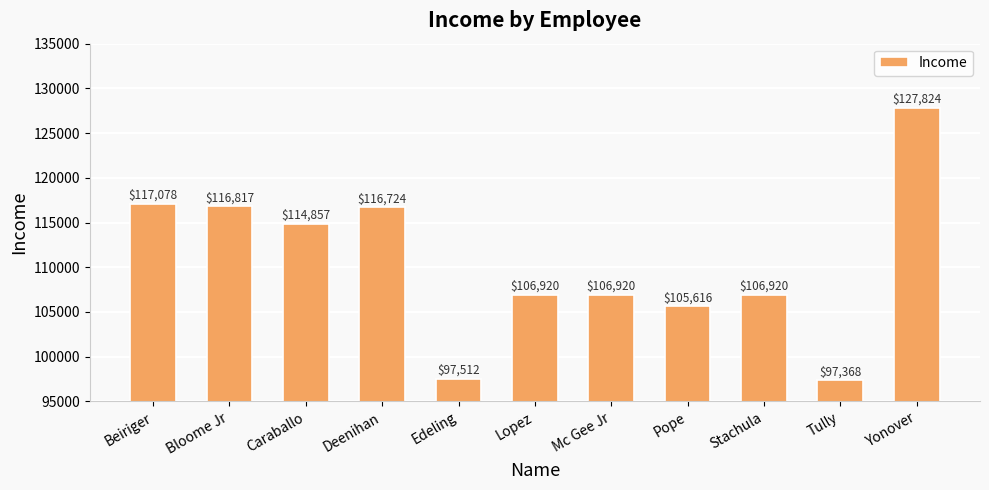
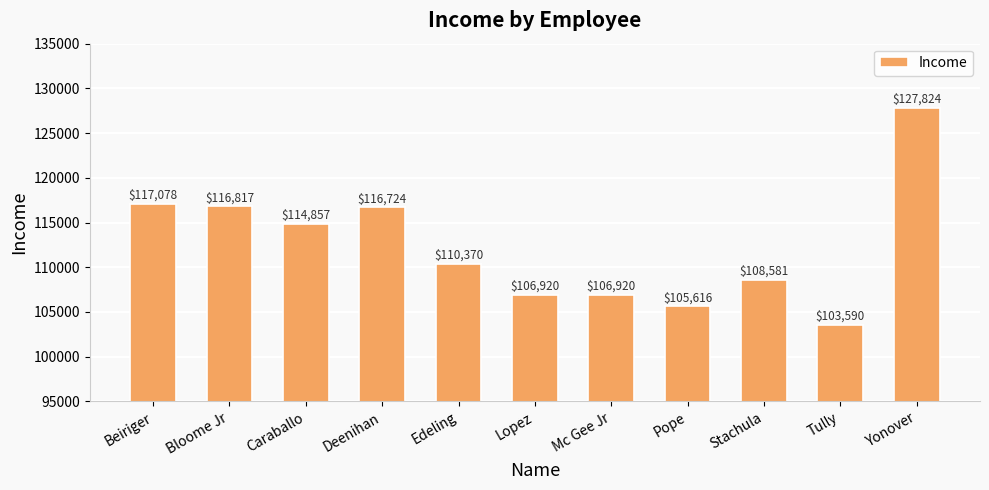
Edeling: $97,512 -> $110,370
Stachula: $106,920 -> $108,581
Tully: $97,368 -> $103,590
